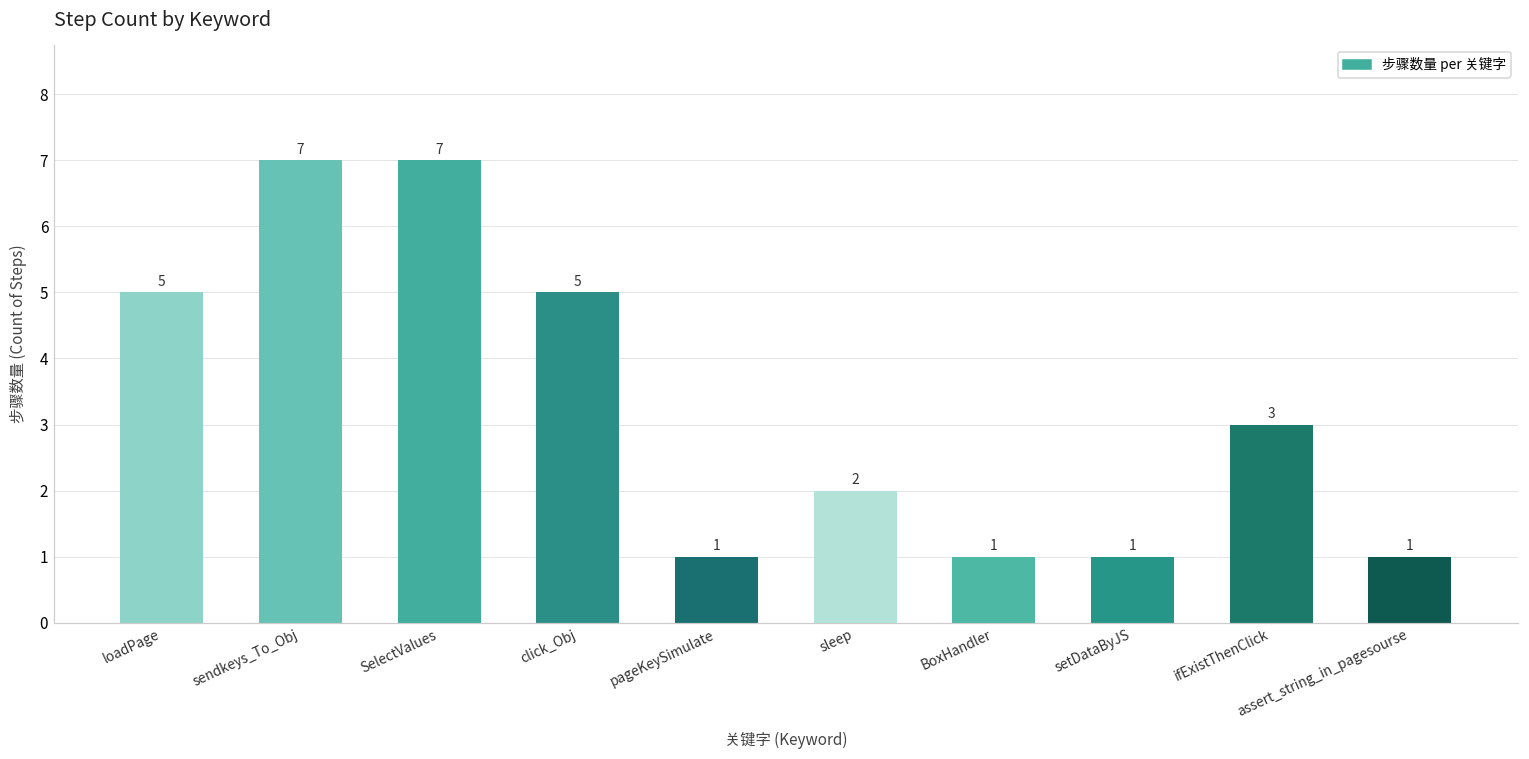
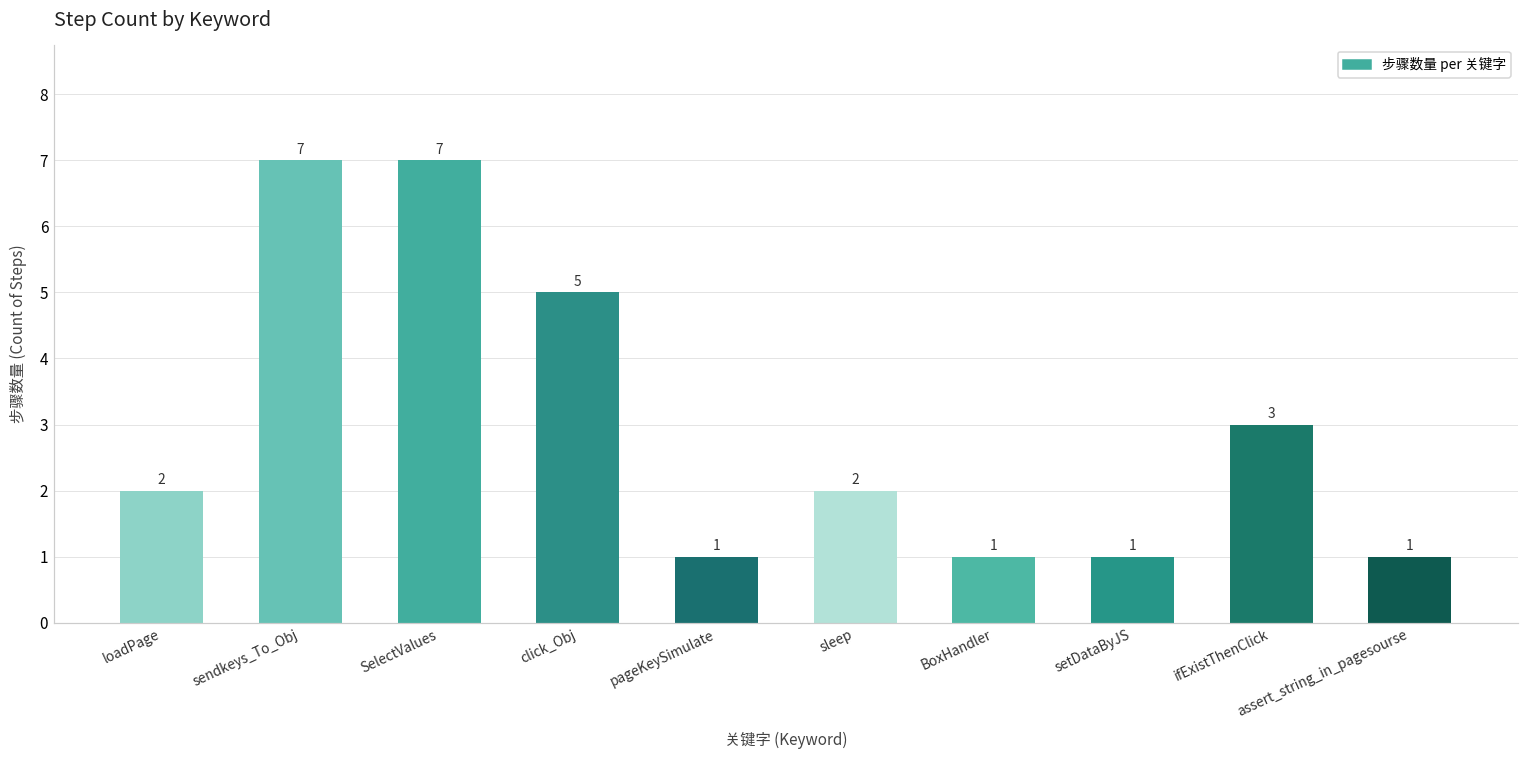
loadPage: 5 -> 2
